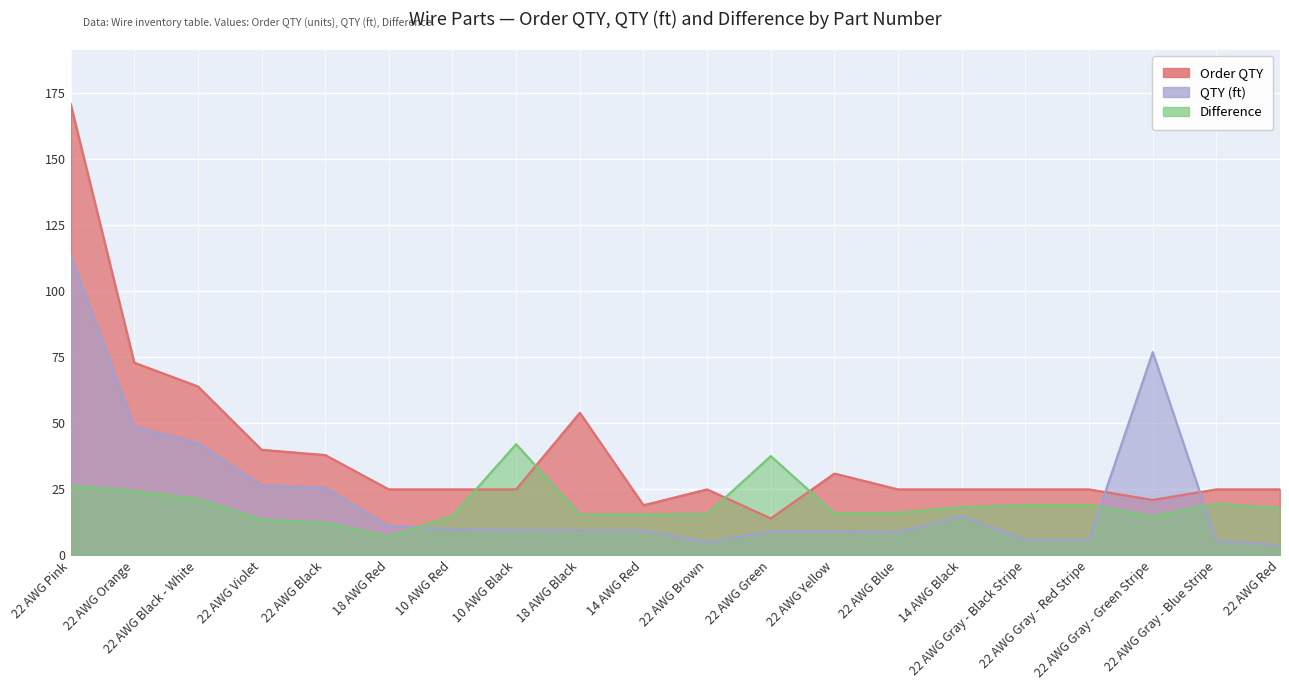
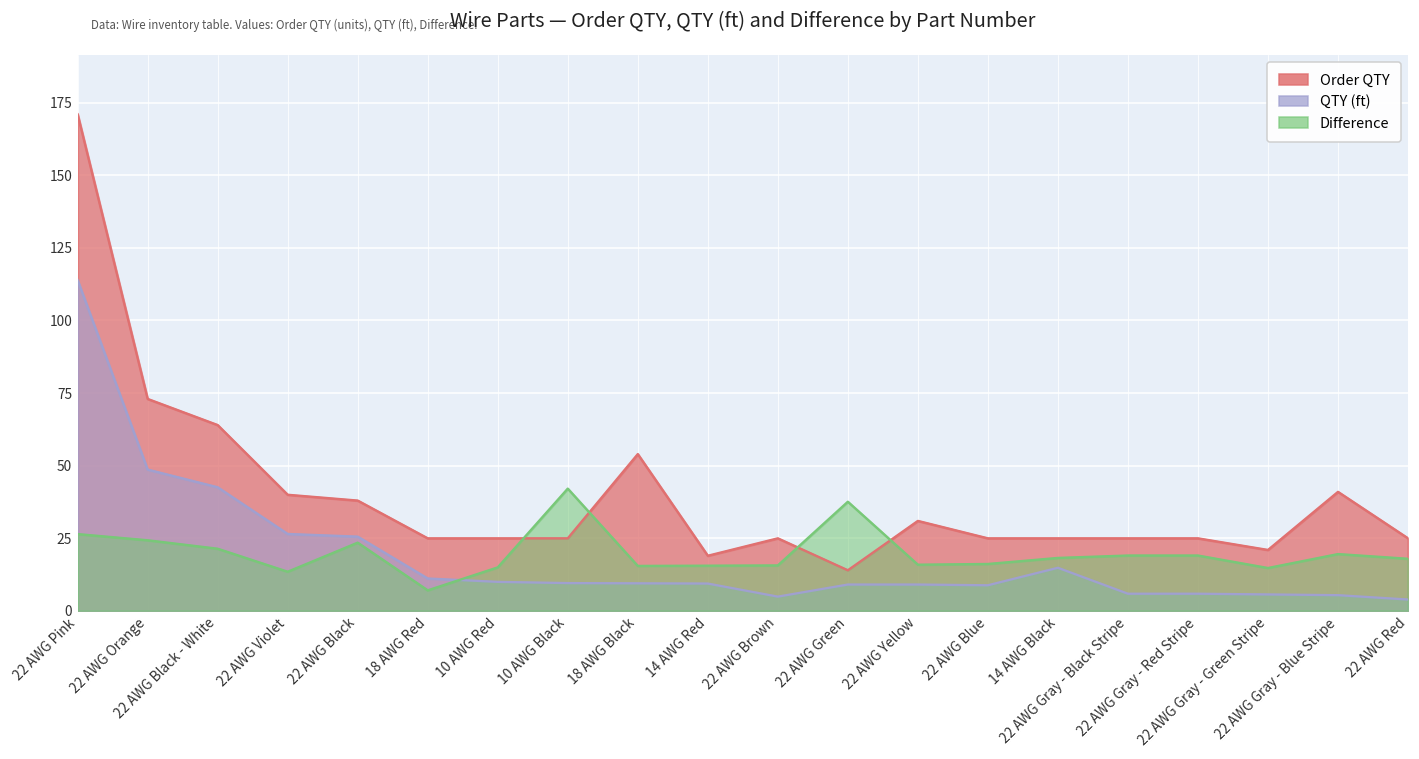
Difference, 22 AWG Black: 12 -> 24
QTY (ft), 22 AWG Gray - Green Stripe: 77 -> 6
Order QTY, 22 AWG Gray - Blue Stripe: 25 -> 41
